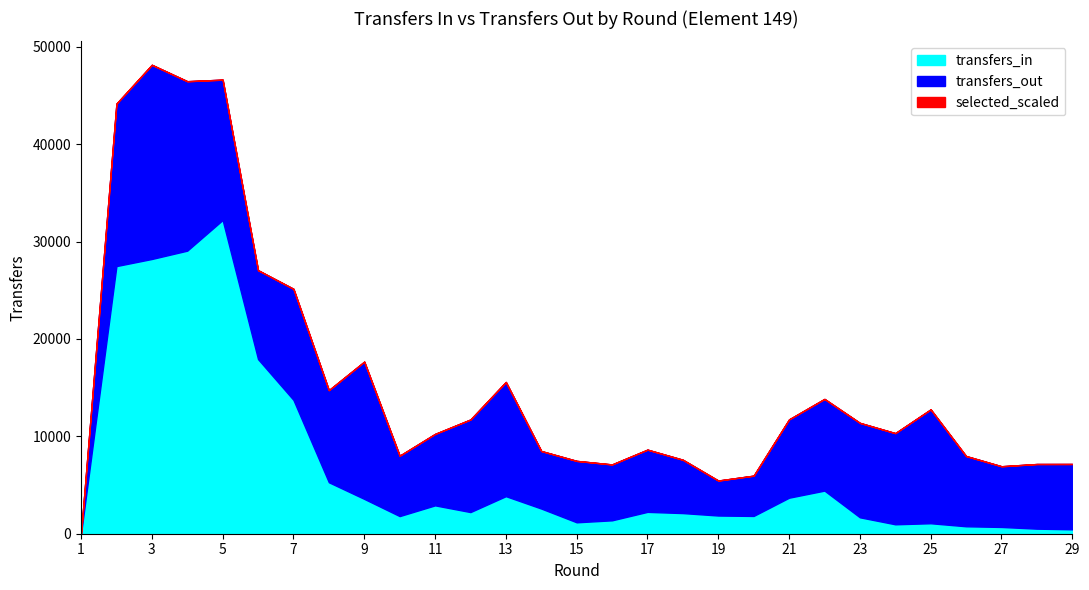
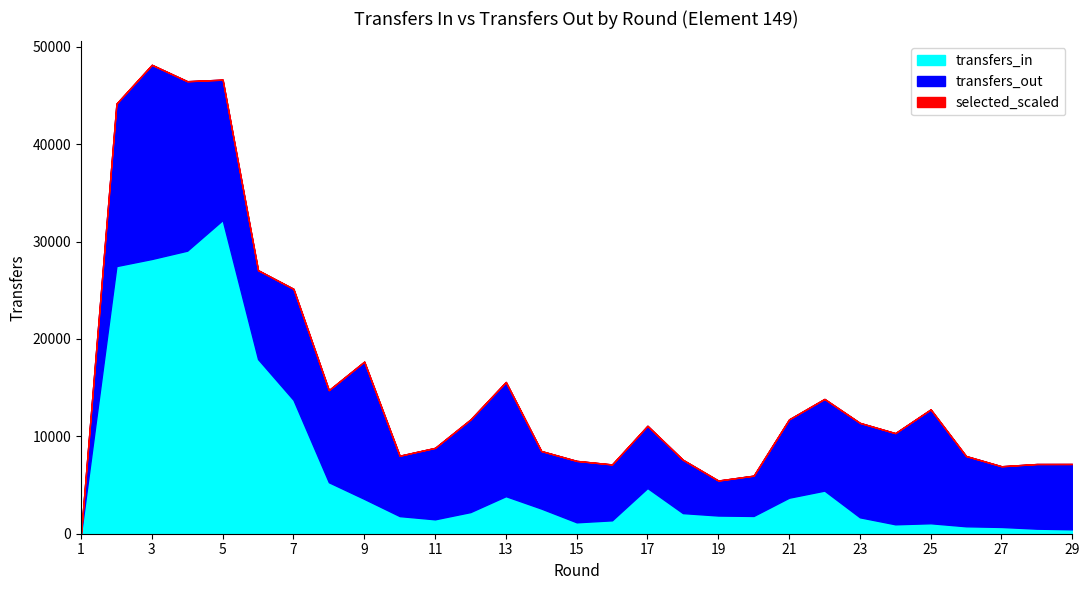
transfers_in, 11: 3000 -> 1000
transfers_in, 17: 2000 -> 5000
